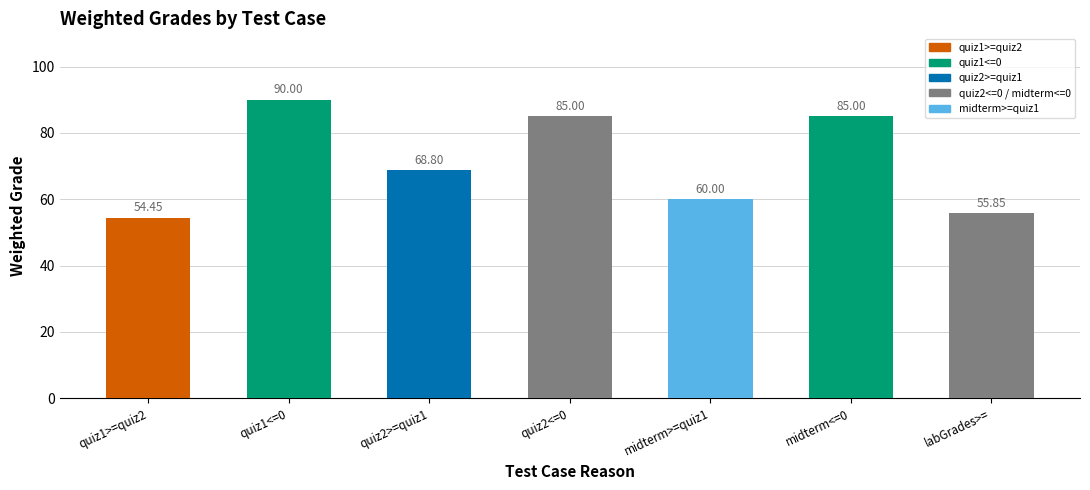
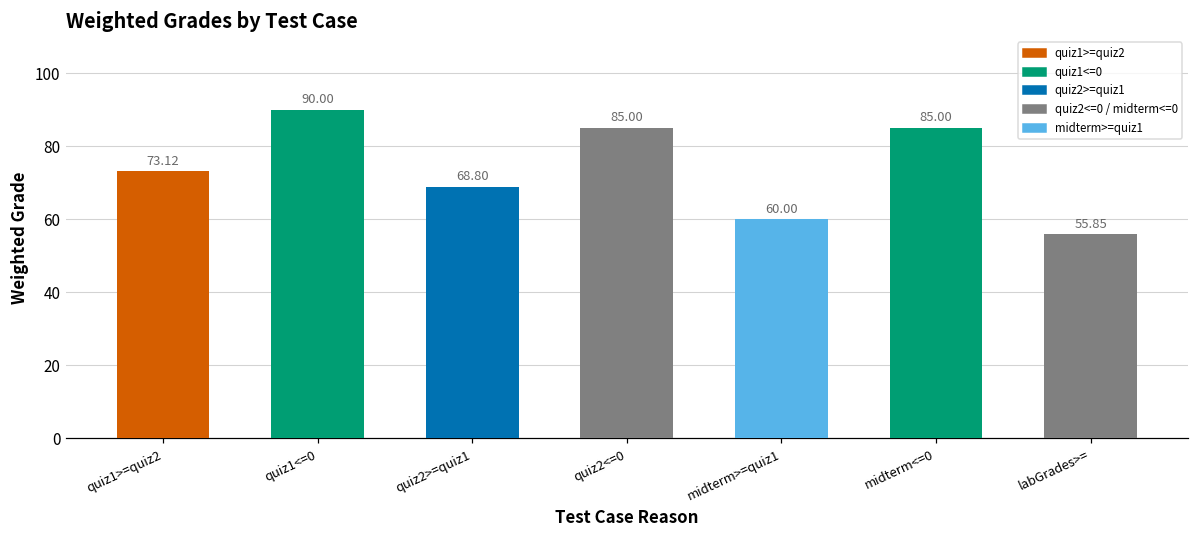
quiz1>=quiz2: 54.45 -> 73.12
